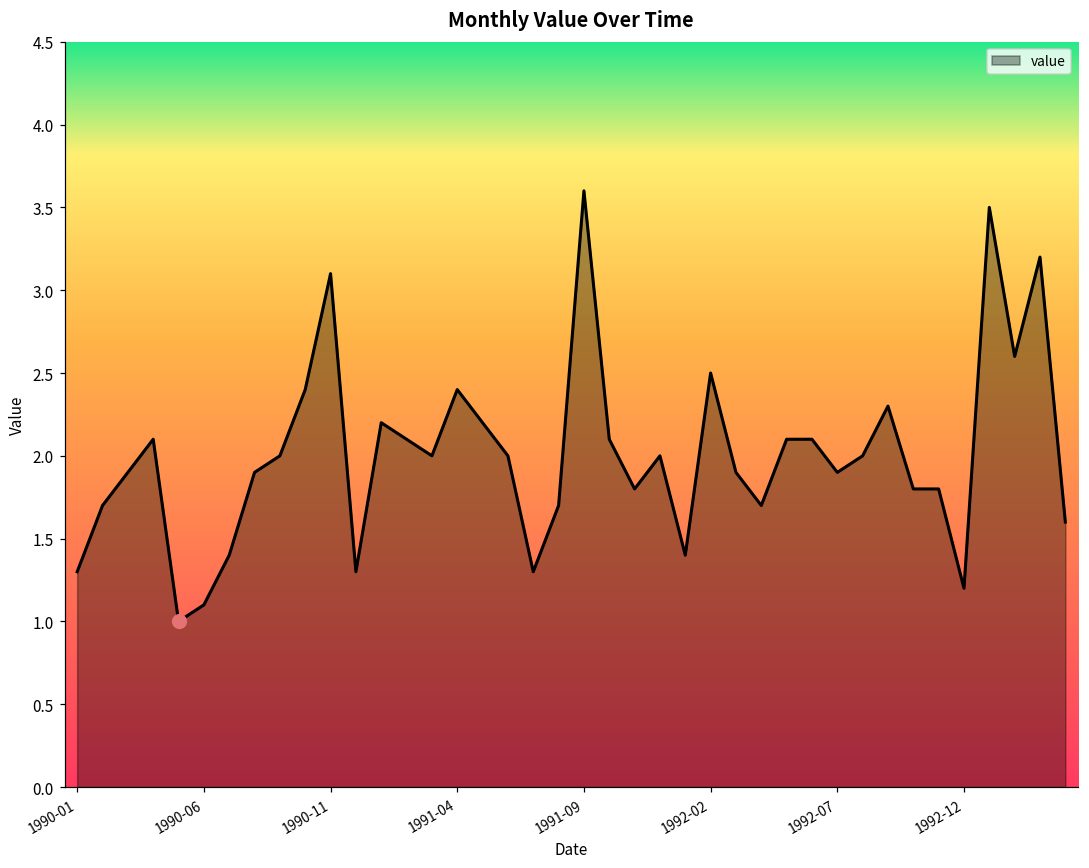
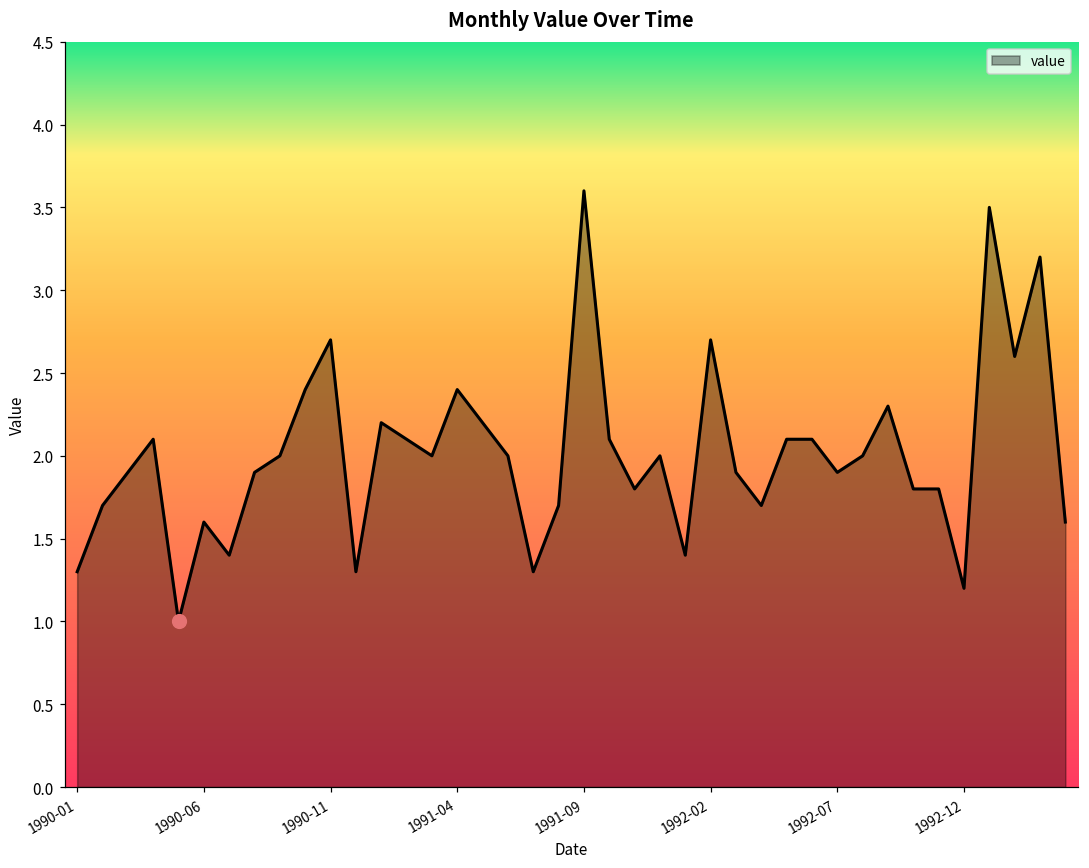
value, 1990-06: 1.1 -> 1.6
value, 1990-11: 3.1 -> 2.7
value, 1992-02: 2.5 -> 2.7
